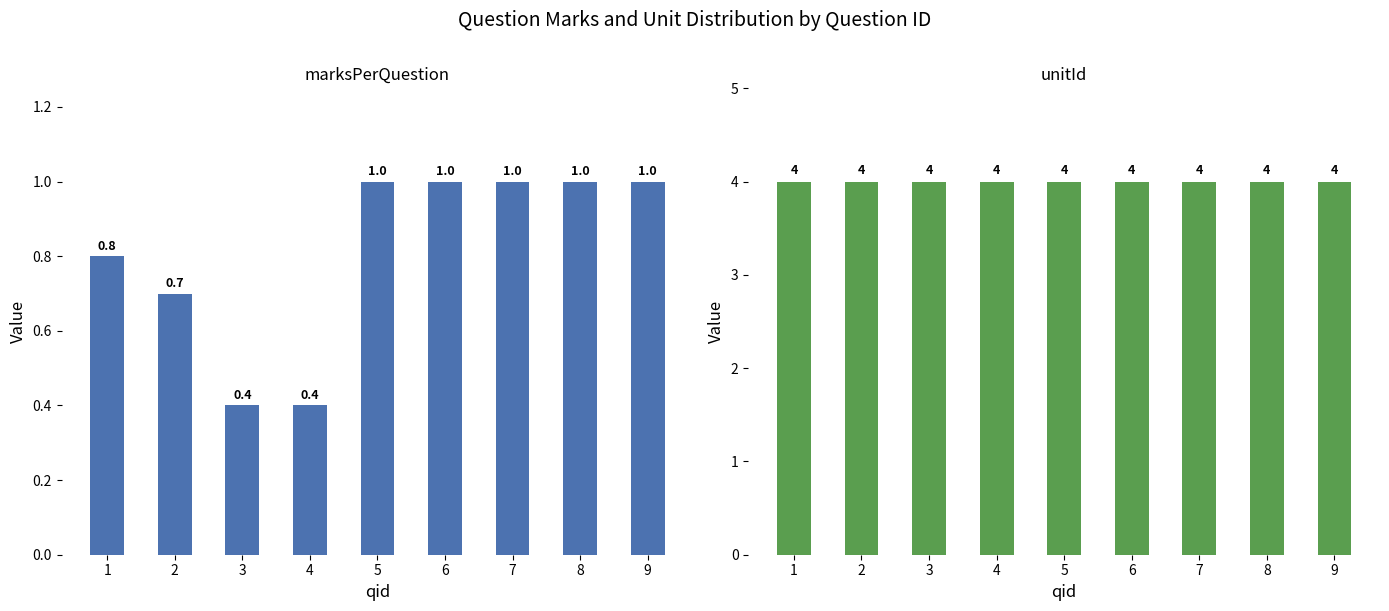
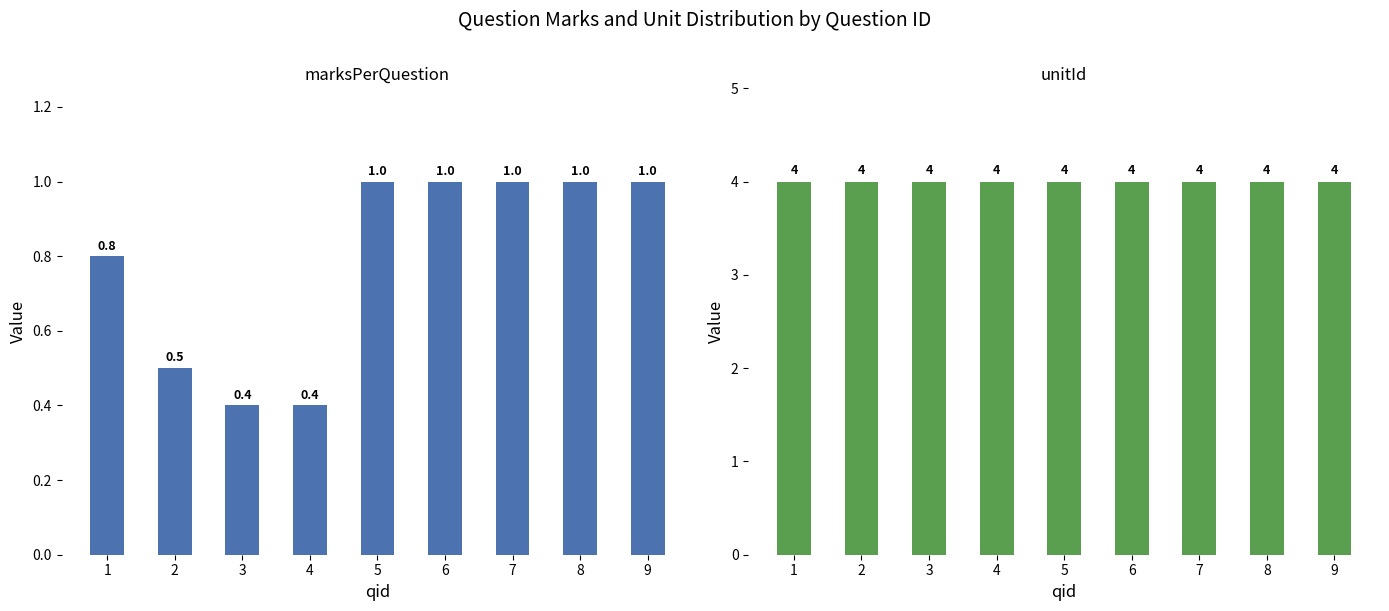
marksPerQuestion, 2: 0.7 -> 0.5
